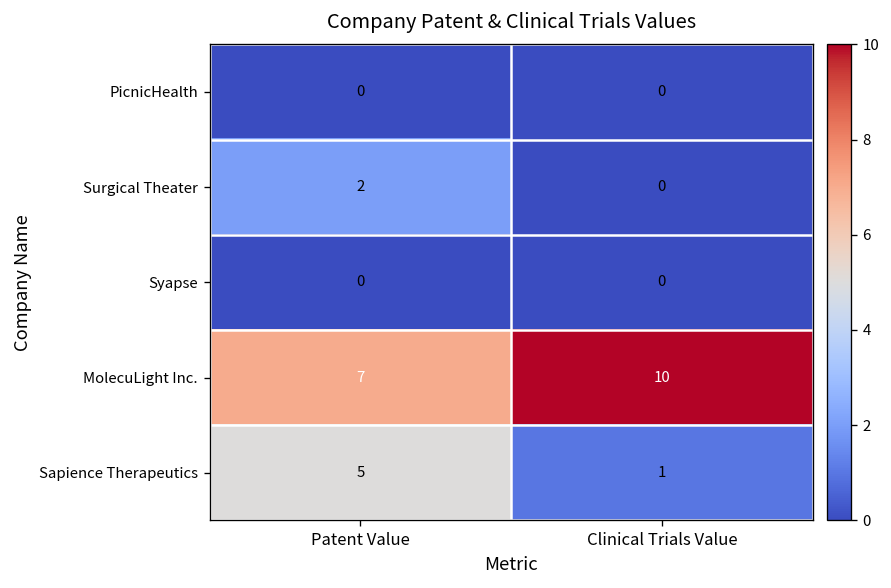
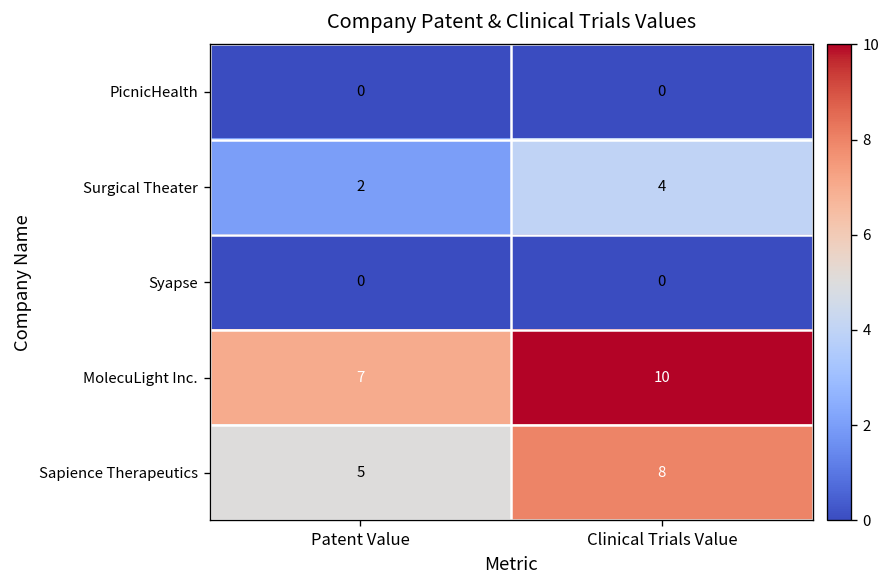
Surgical Theater, Clinical Trials Value: 0 -> 4
Sapience Therapeutics, Clinical Trials Value: 1 -> 8
